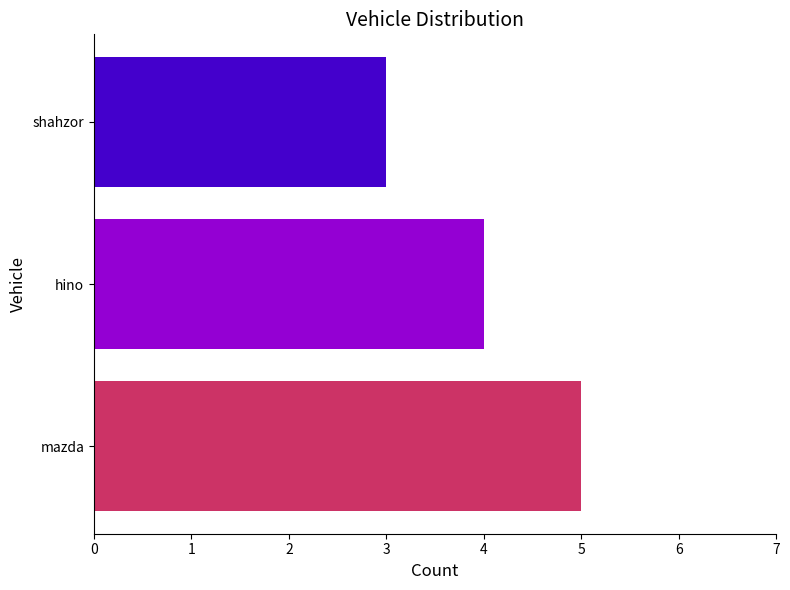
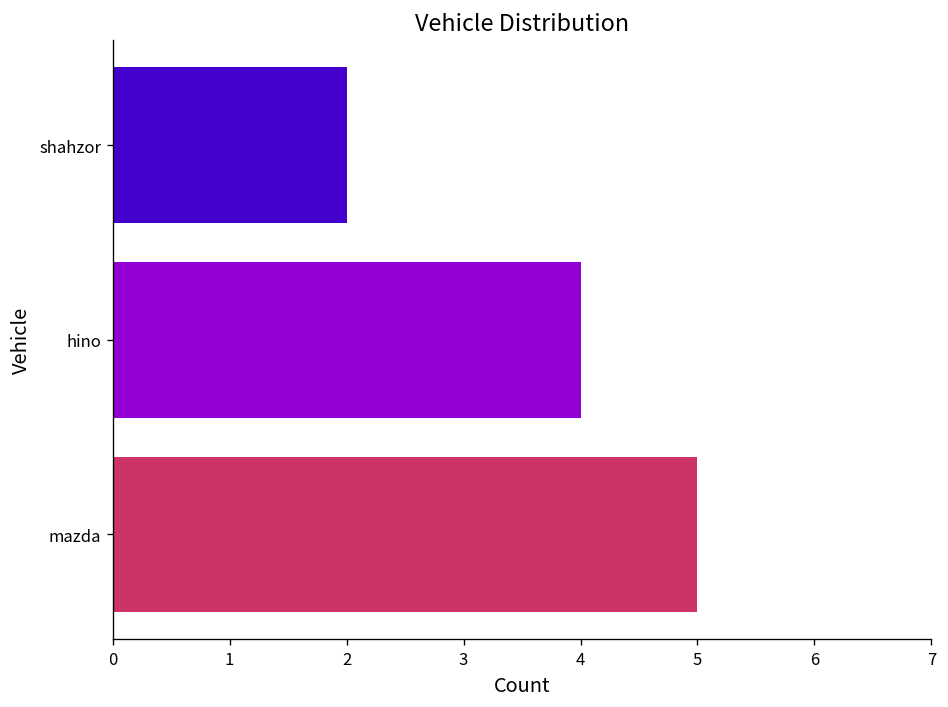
shahzor: 3 -> 2
